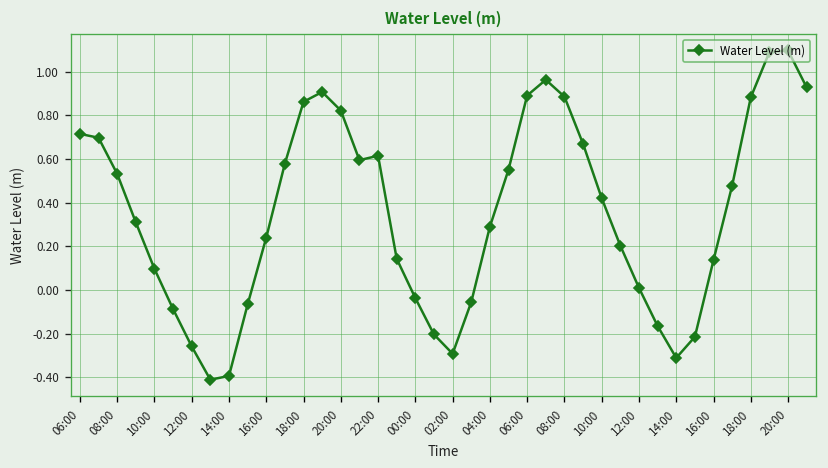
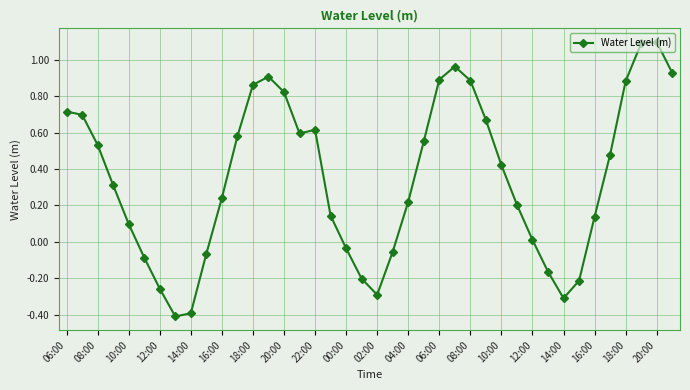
04:00: 0.29 -> 0.22
